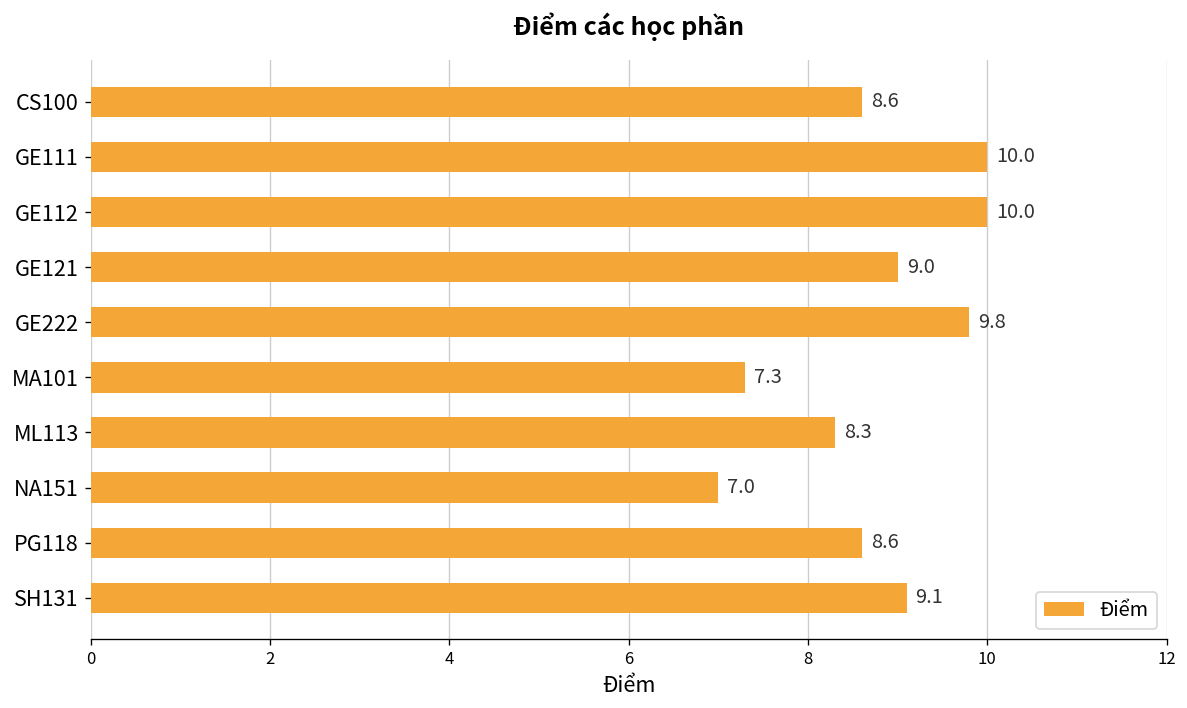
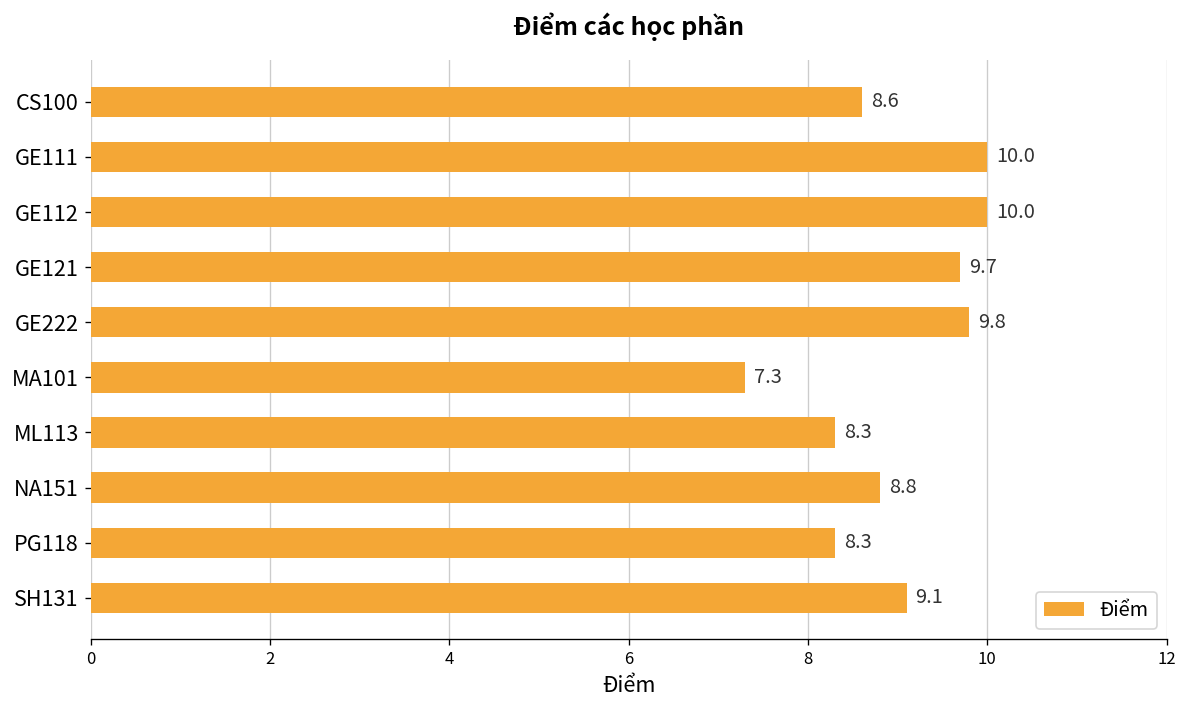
GE121: 9.0 -> 9.7
NA151: 7.0 -> 8.8
PG118: 8.6 -> 8.3
